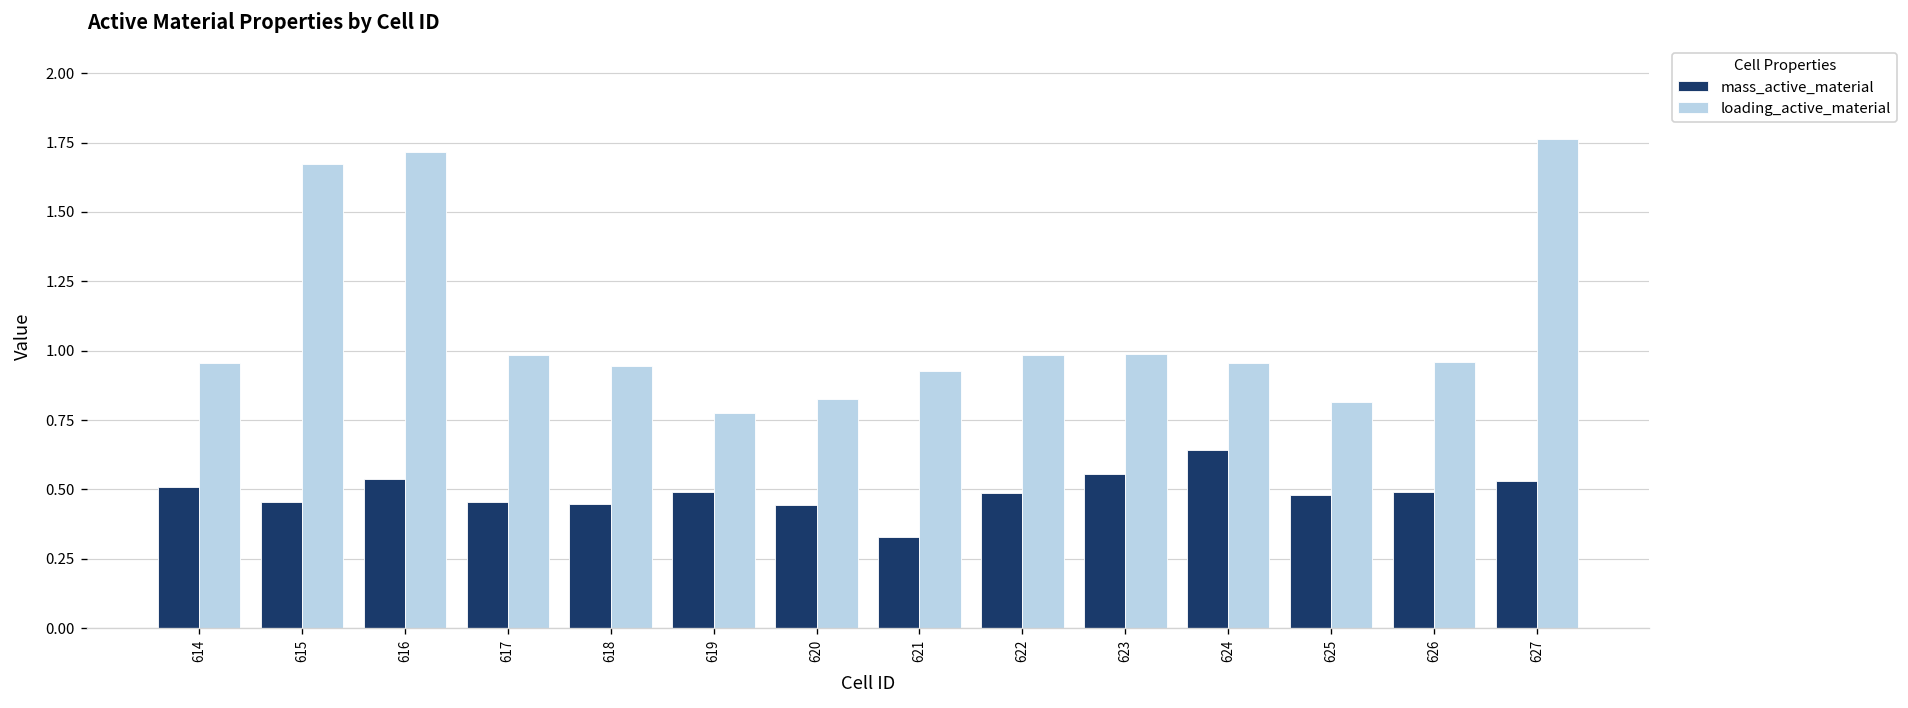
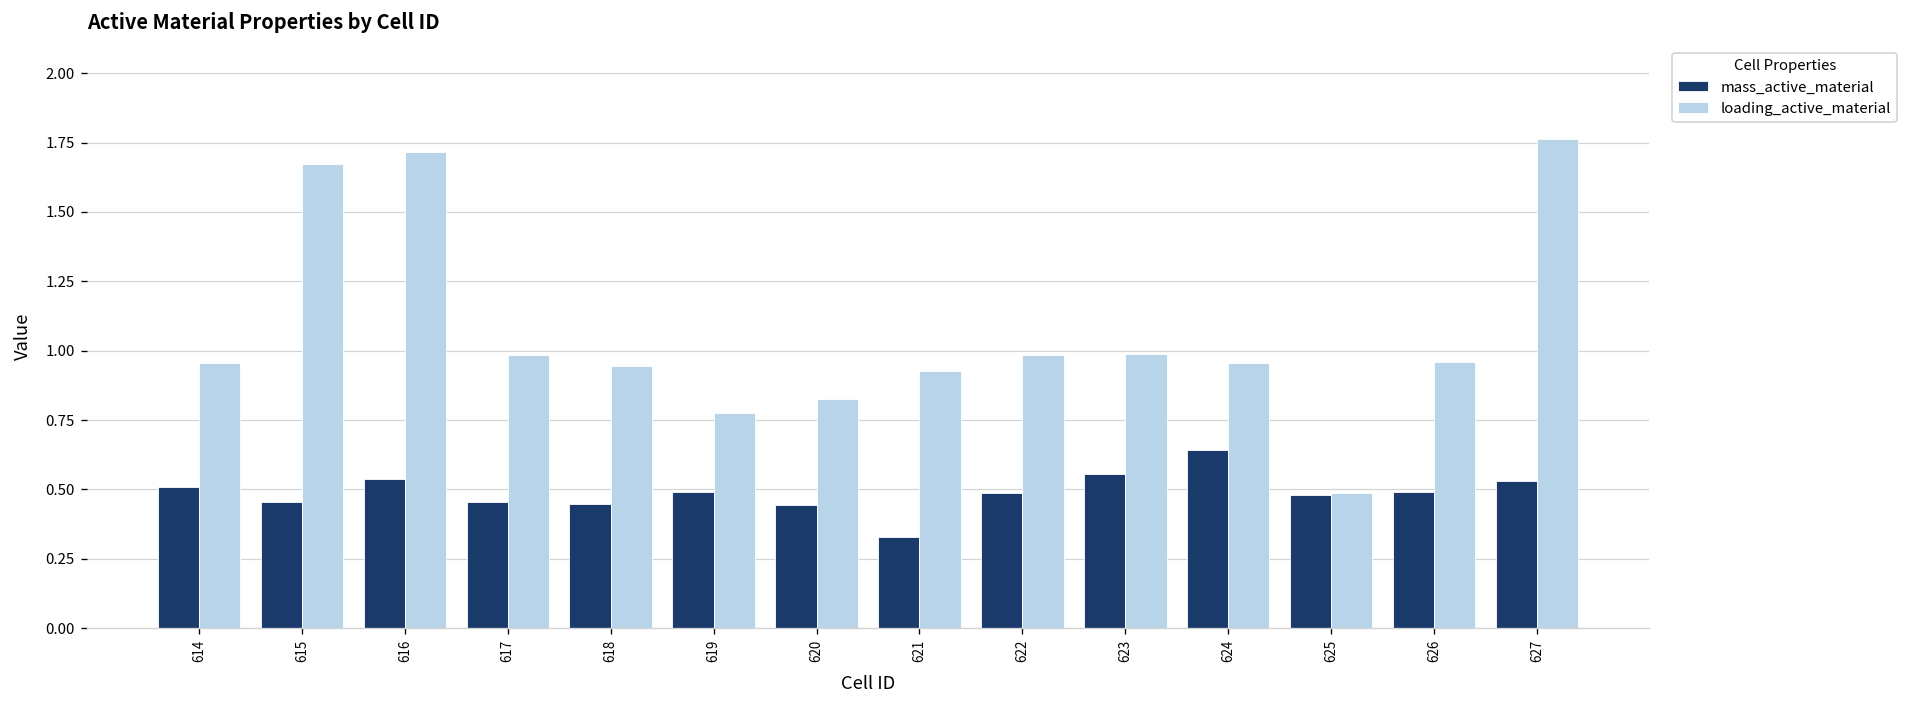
loading_active_material, 625: 0.81 -> 0.49
